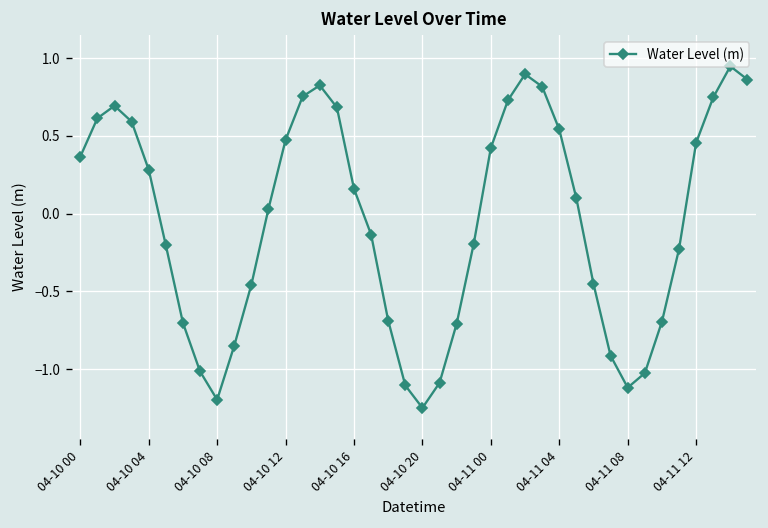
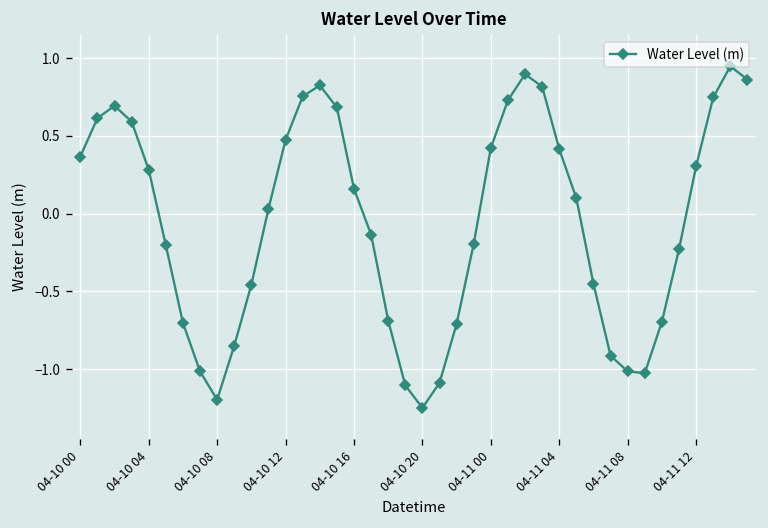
04-11 04: 0.54 -> 0.41
04-11 08: -1.12 -> -1.02
04-11 12: 0.46 -> 0.30
